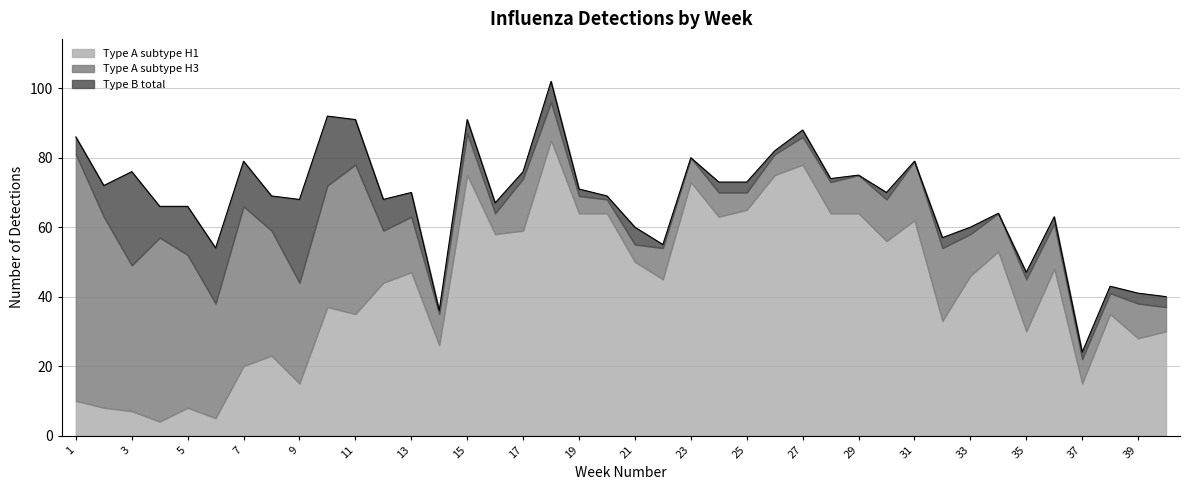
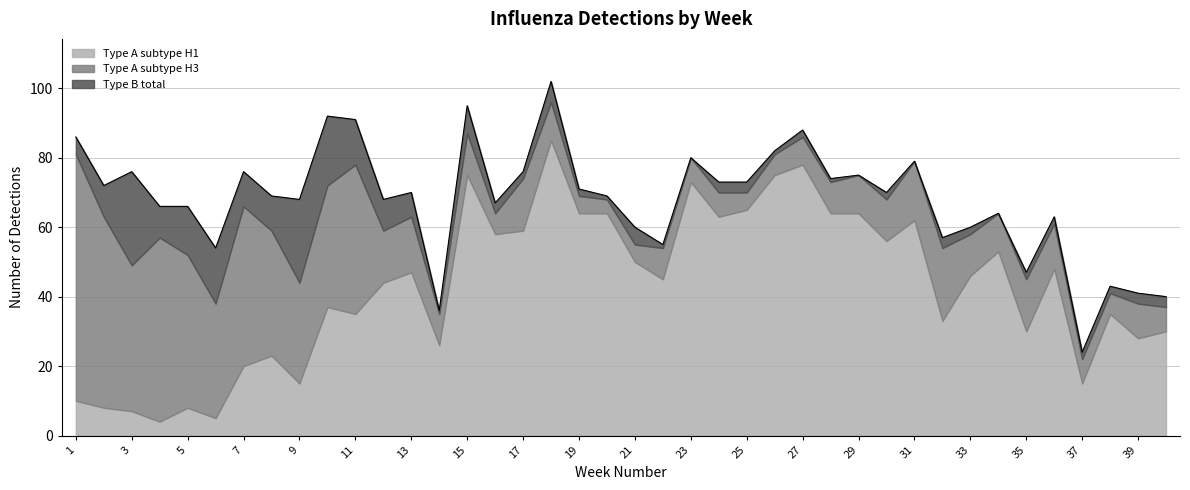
Type B total, 7: 13 -> 10
Type B total, 15: 4 -> 8
